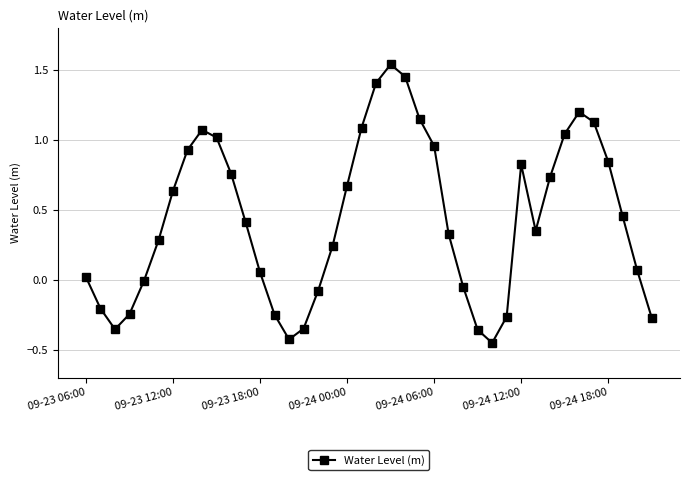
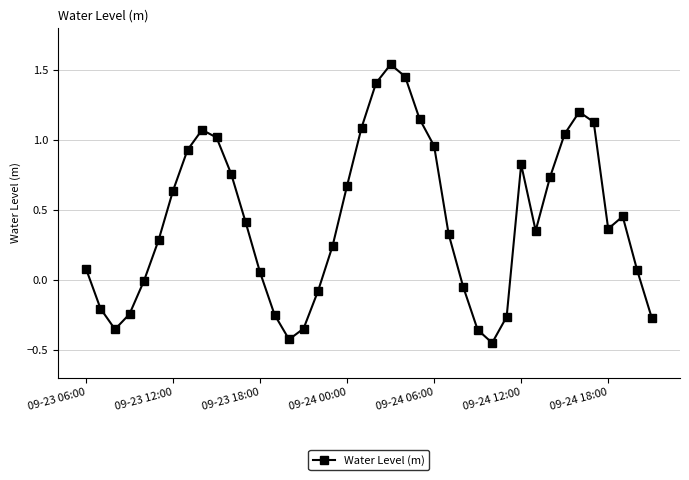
09-23 06:00: 0.02 -> 0.08
09-24 18:00: 0.85 -> 0.37
